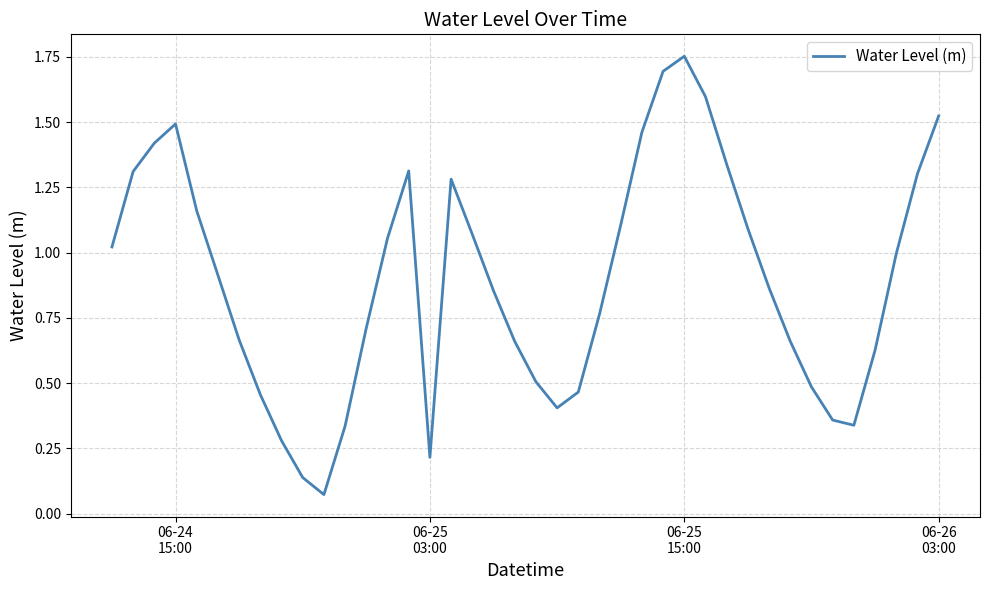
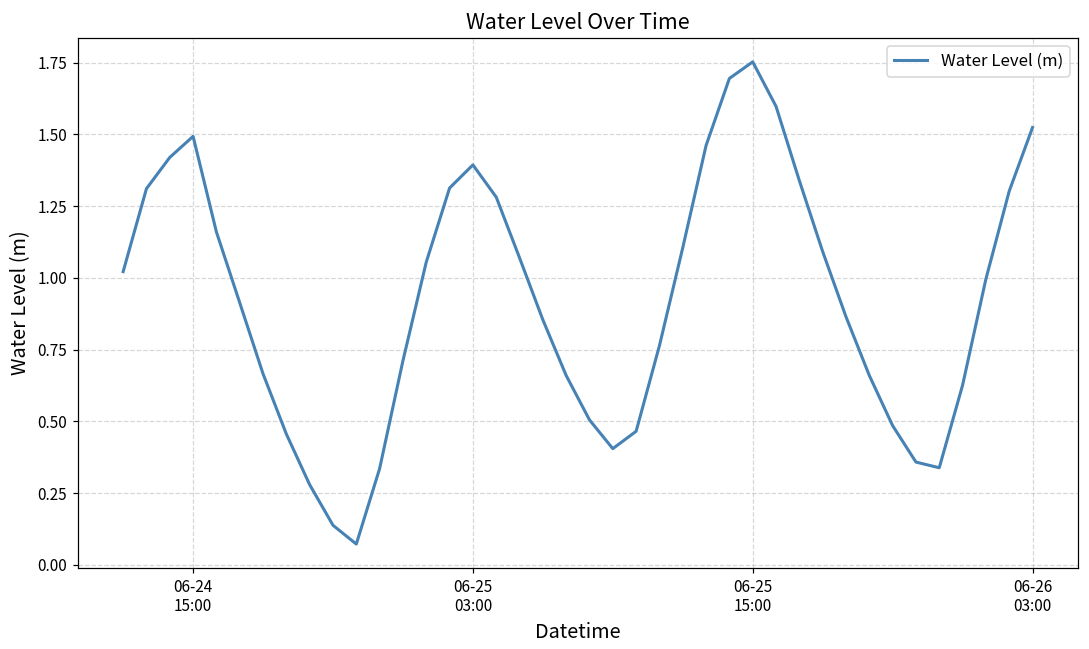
06-25 03:00: 0.22 -> 1.39
